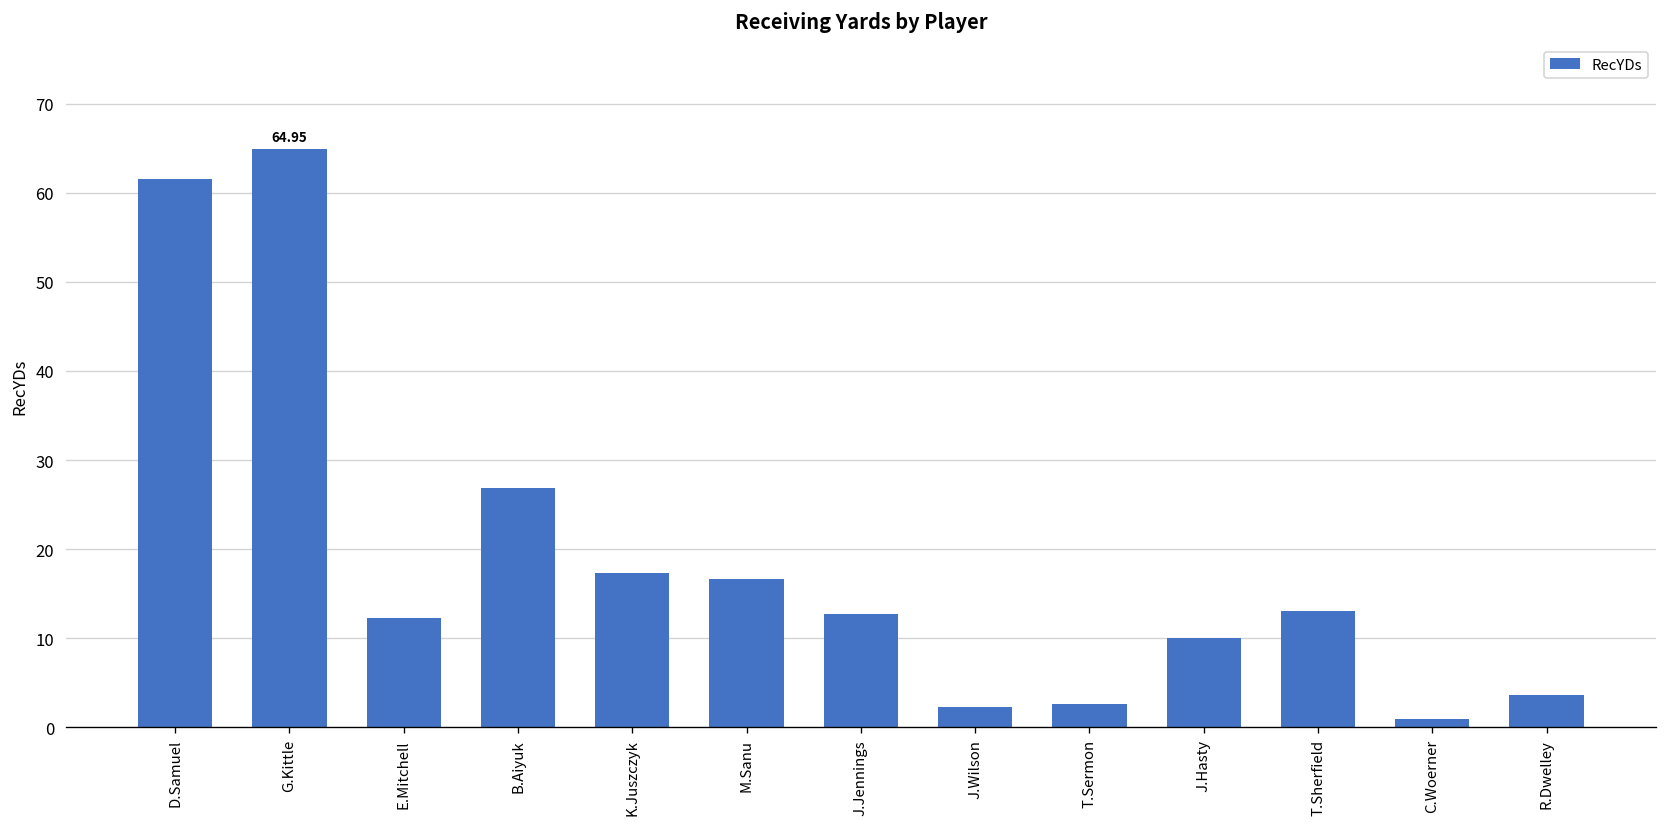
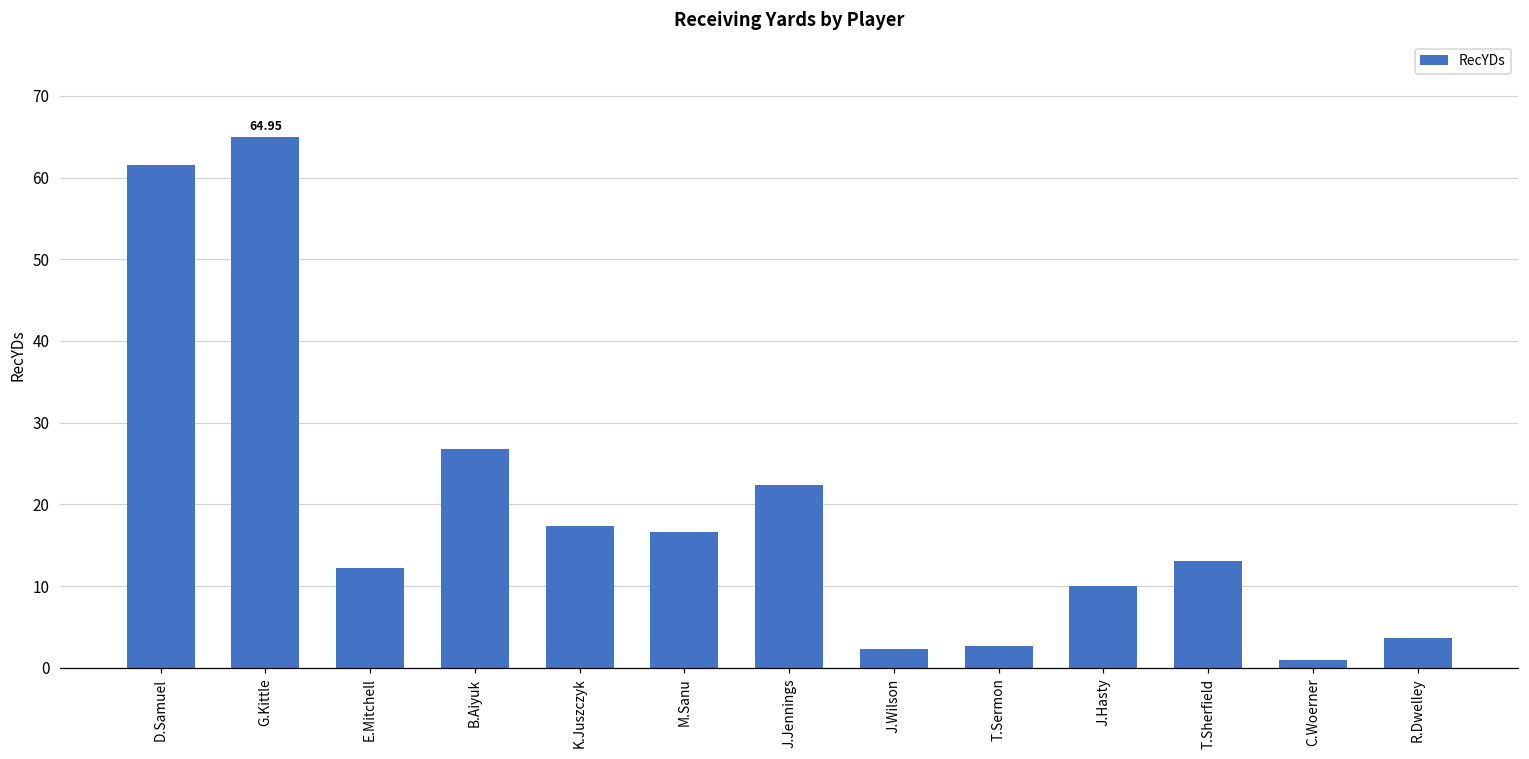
J.Jennings: 13 -> 22
